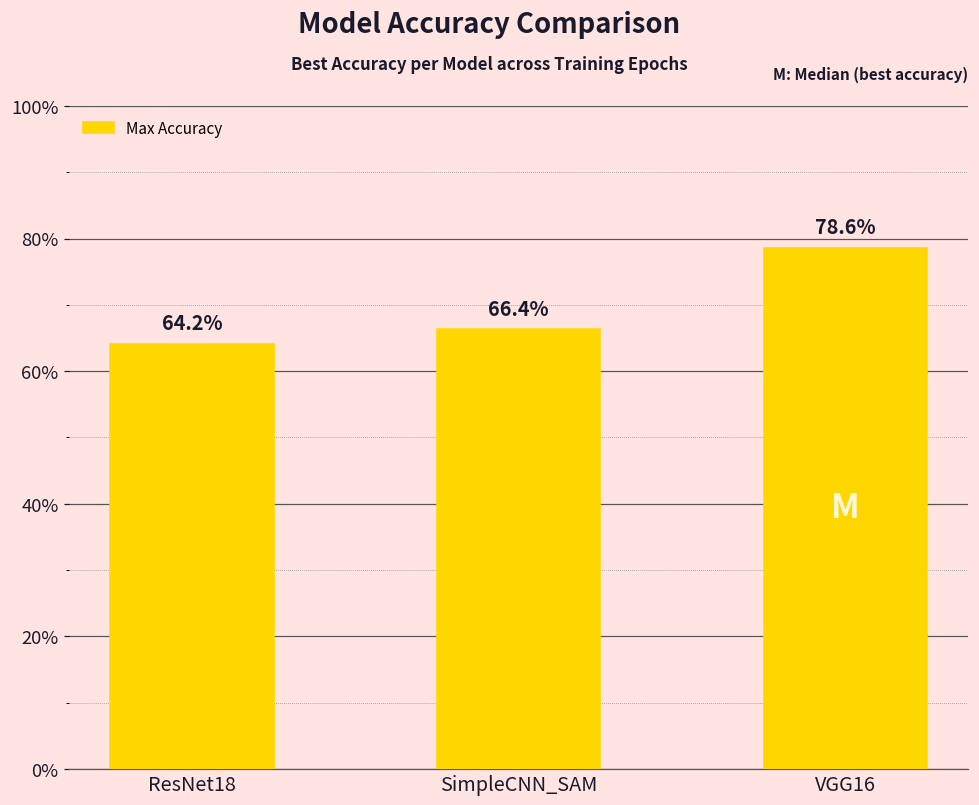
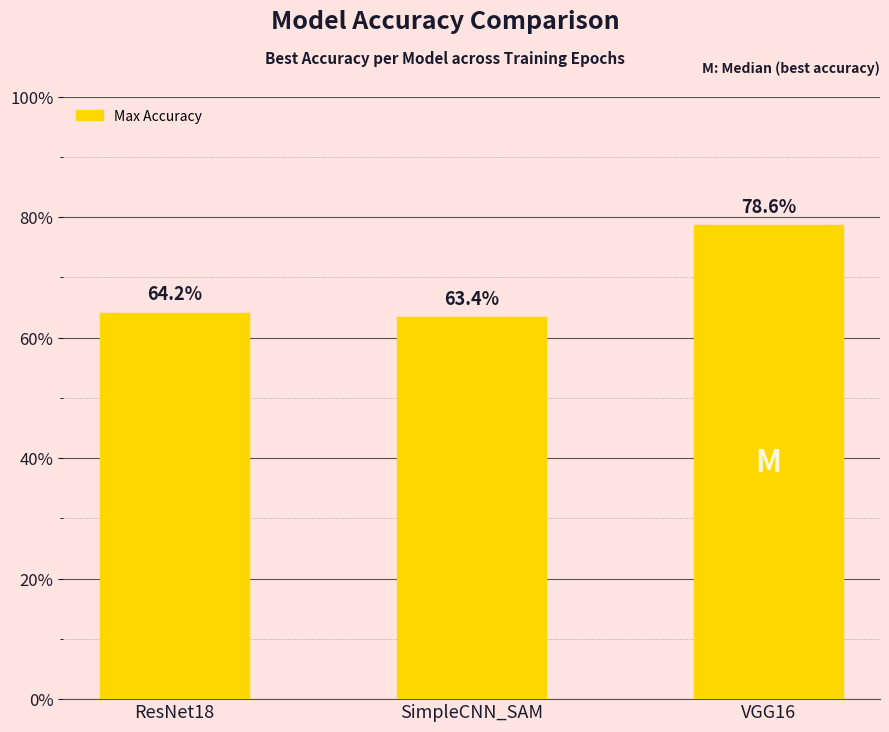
SimpleCNN_SAM: 66.4% -> 63.4%
